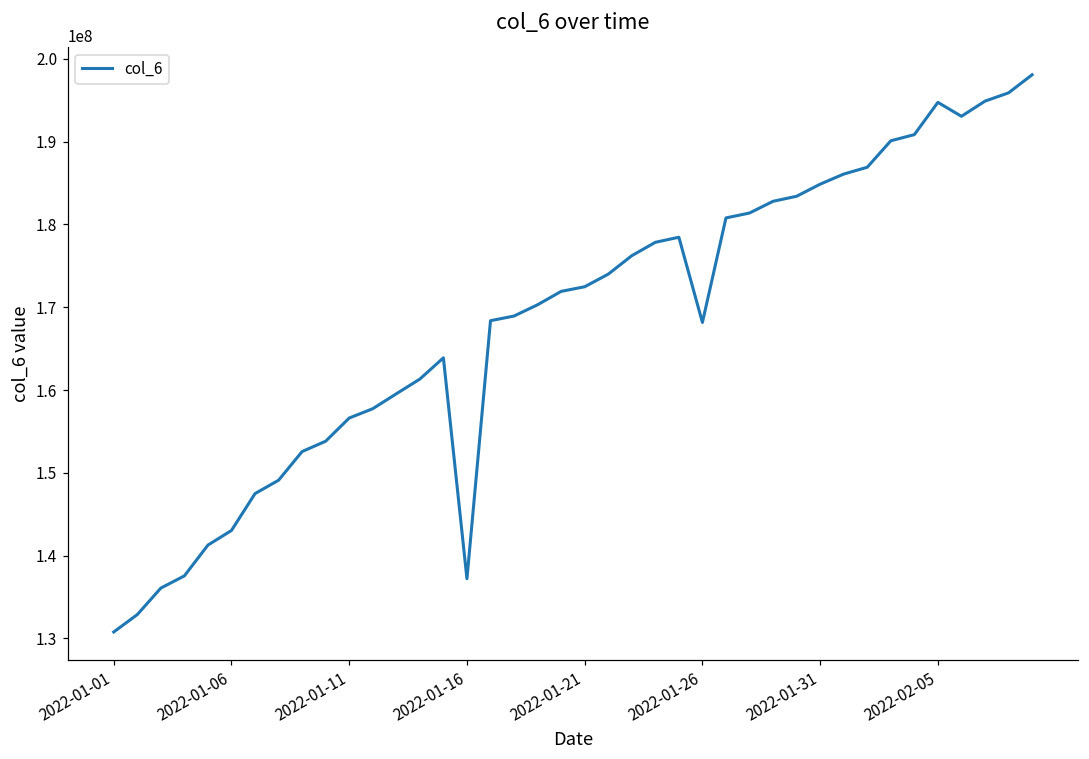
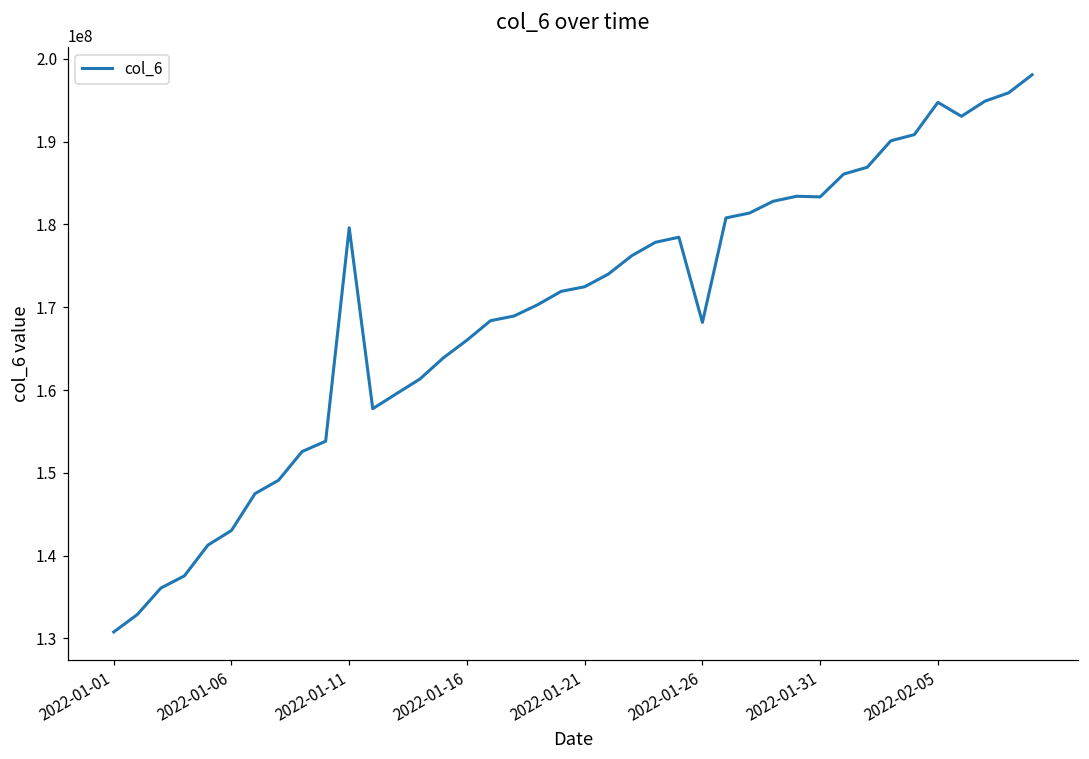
2022-01-11: 157000000 -> 180000000
2022-01-16: 137000000 -> 166000000
2022-01-31: 185000000 -> 183000000
